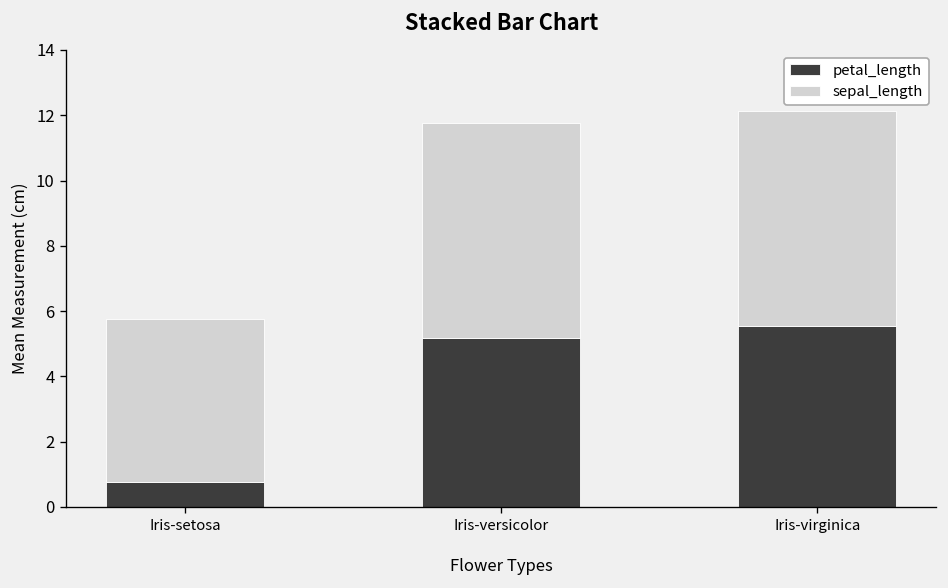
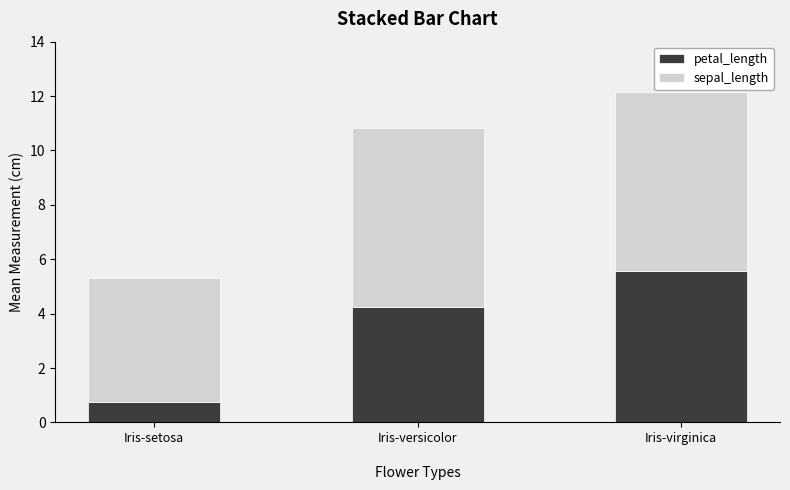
sepal_length, Iris-setosa: 5.0 -> 4.6
petal_length, Iris-versicolor: 5.2 -> 4.3
